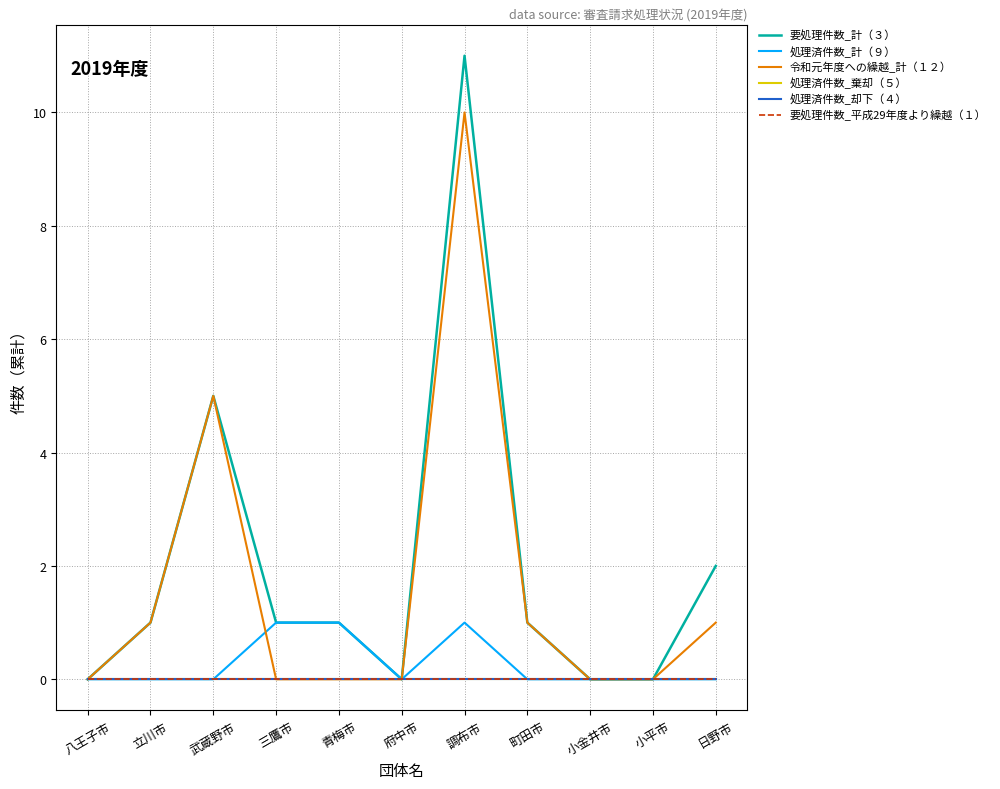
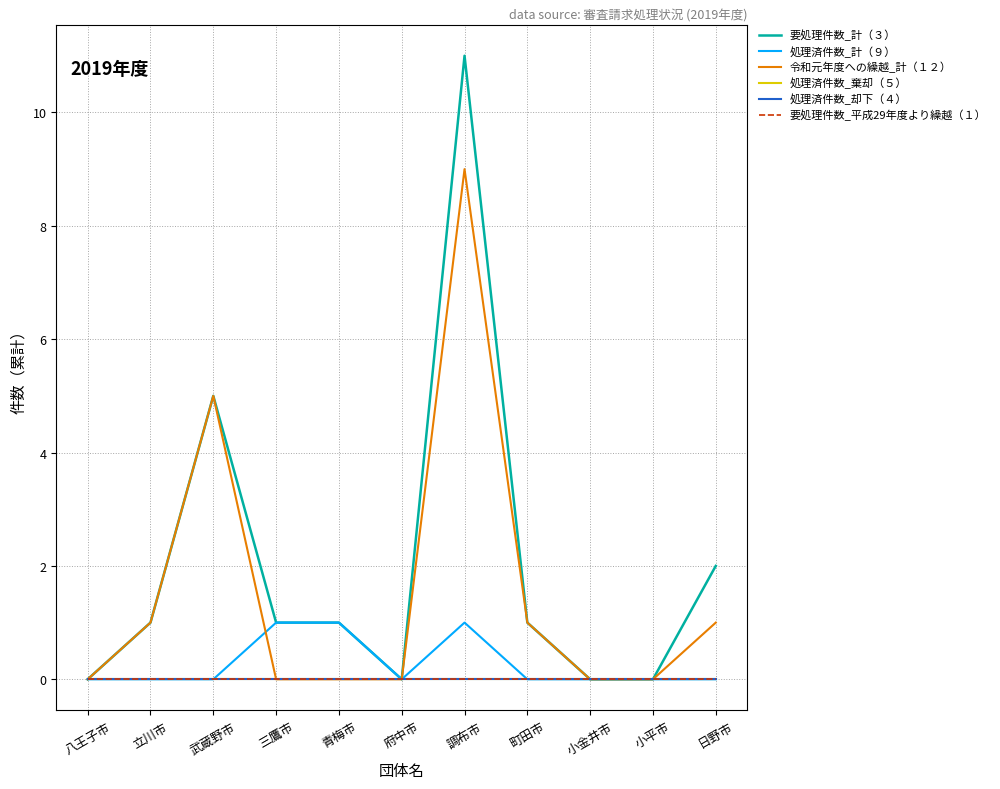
令和元年度への繰越_計（１２）, 調布市: 10 -> 9
